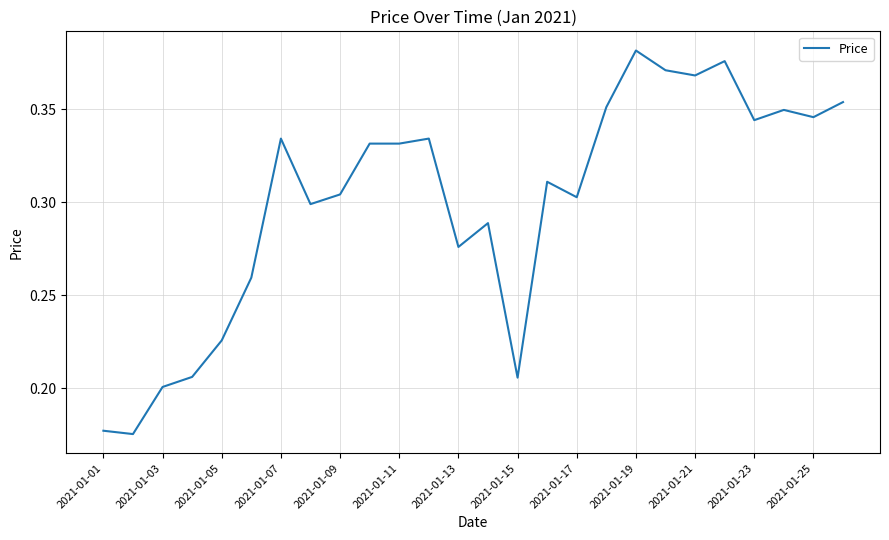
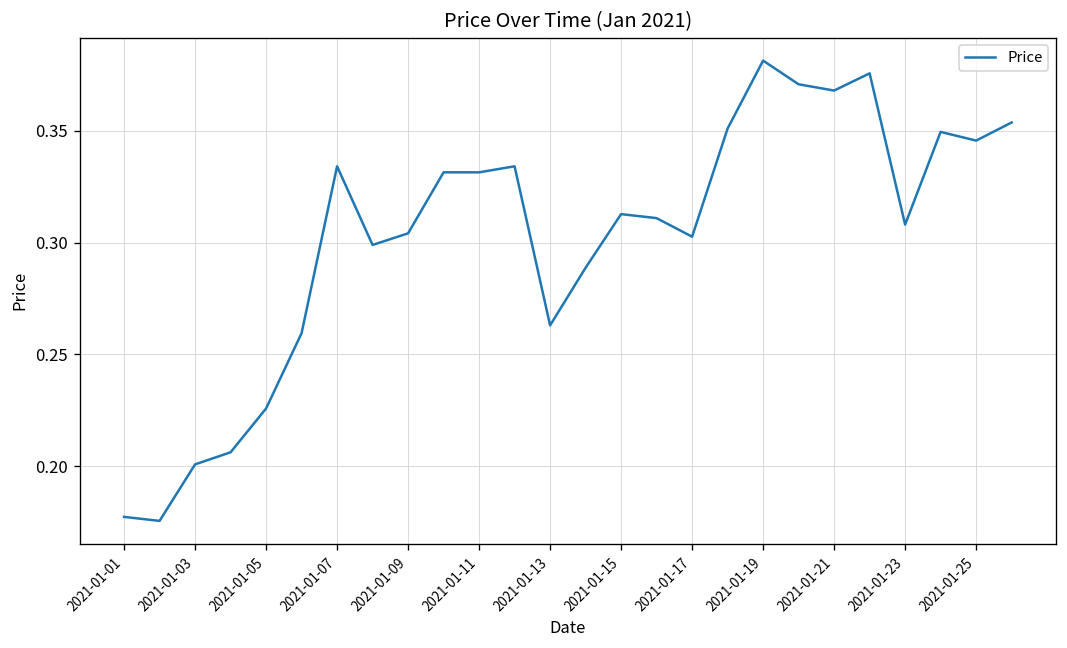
2021-01-13: 0.276 -> 0.263
2021-01-15: 0.206 -> 0.313
2021-01-23: 0.344 -> 0.308
